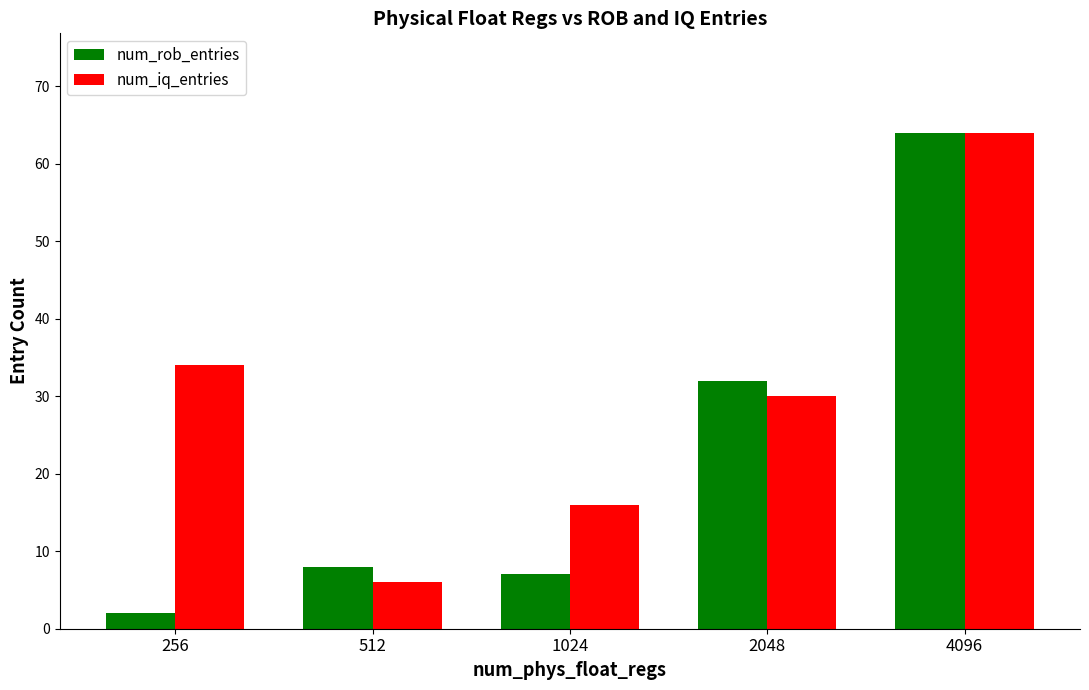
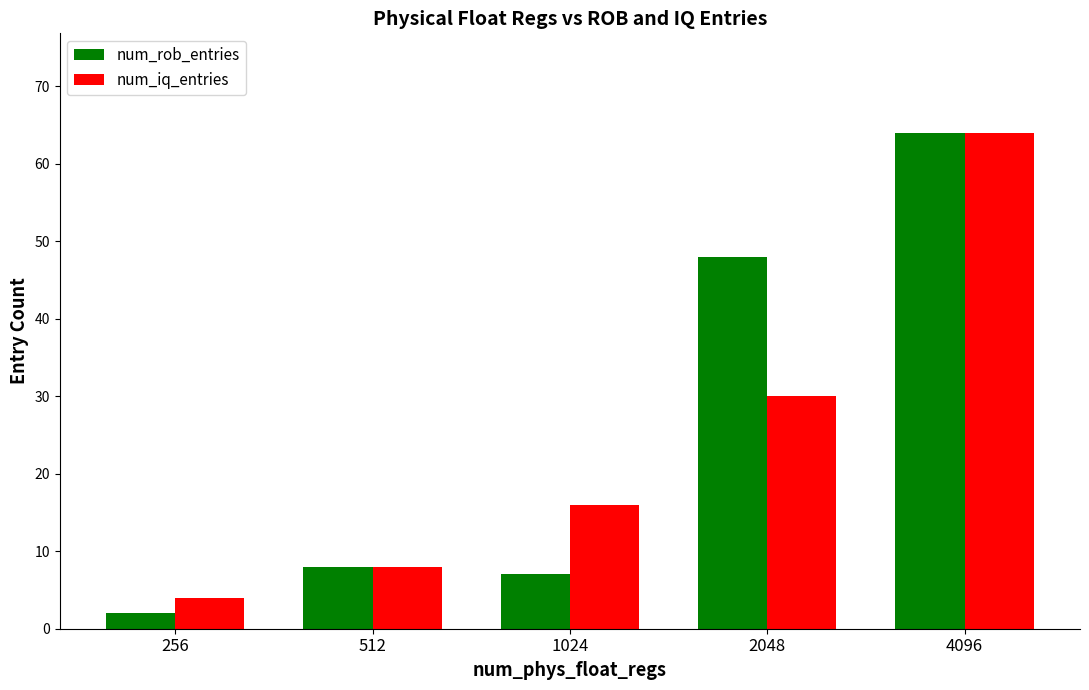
num_iq_entries, 256: 34 -> 4
num_iq_entries, 512: 6 -> 8
num_rob_entries, 2048: 32 -> 48
